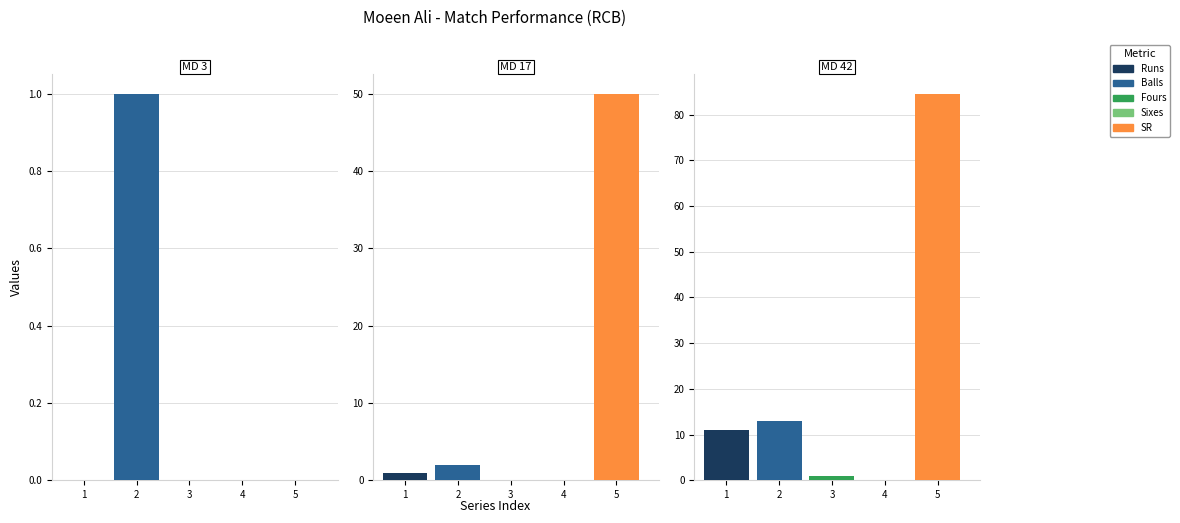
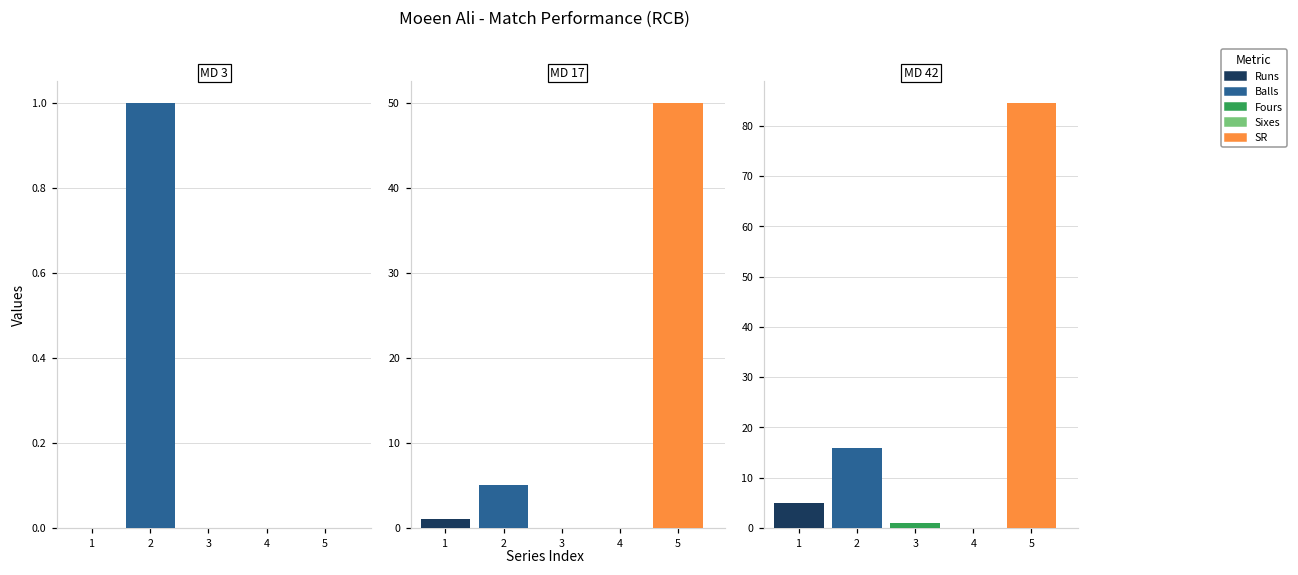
MD 17, 2: 2 -> 5
MD 42, 1: 11 -> 5
MD 42, 2: 13 -> 16
